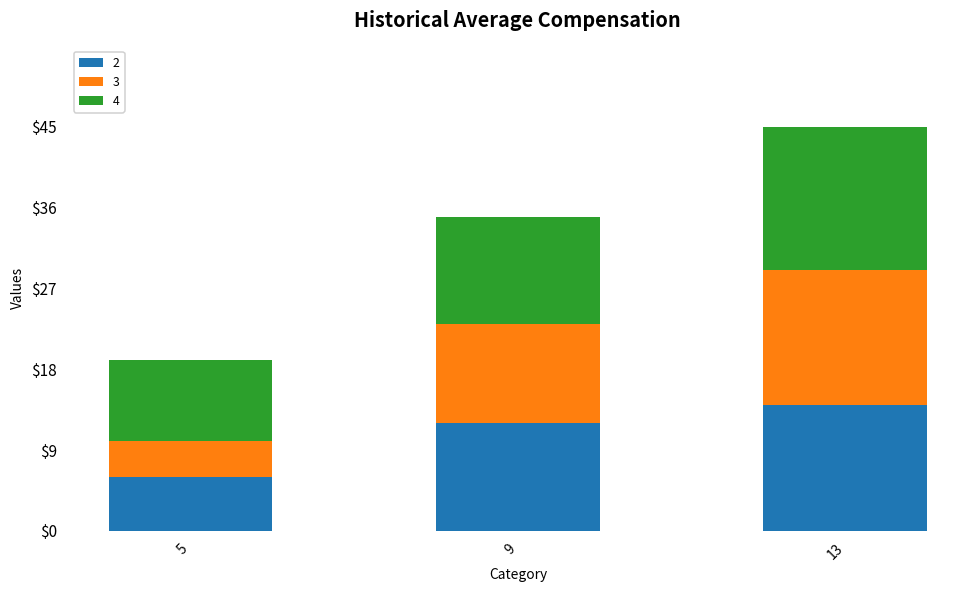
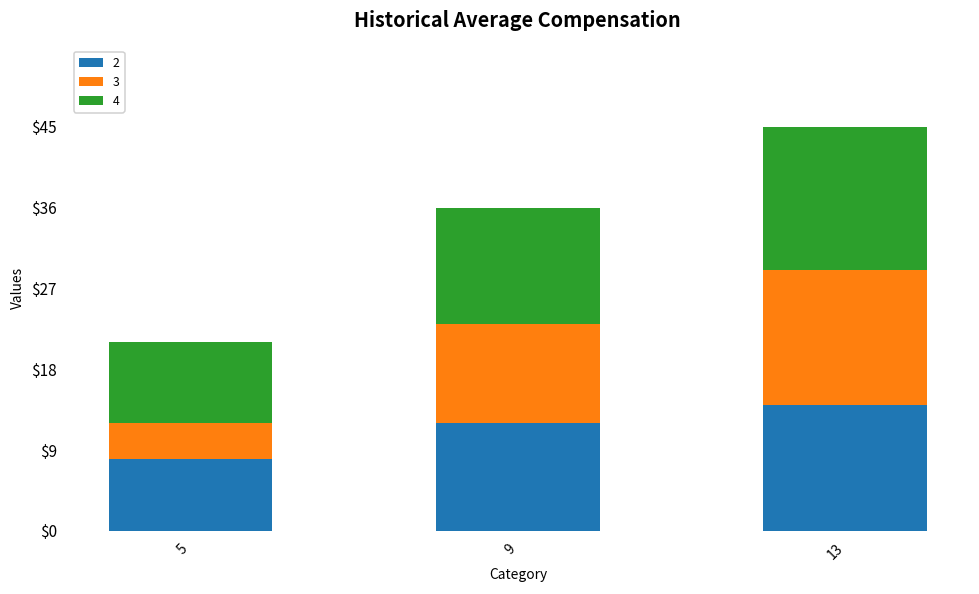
2, 5: $6 -> $8
4, 9: $12 -> $13
